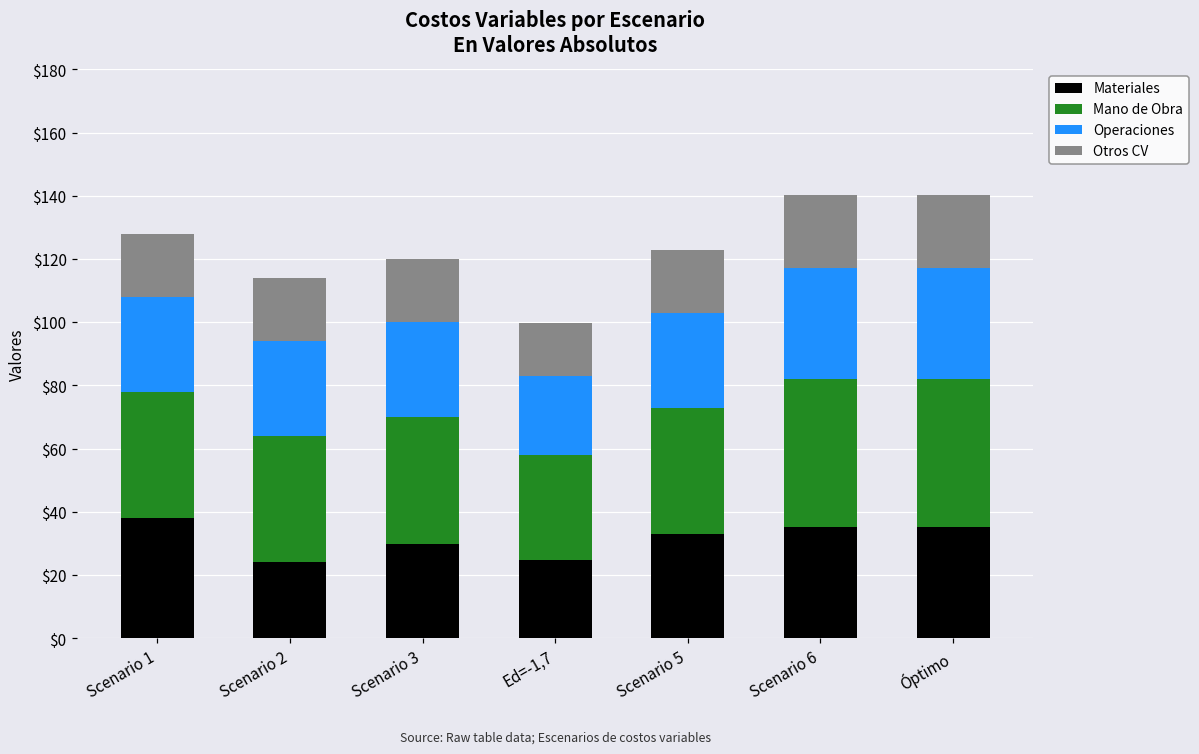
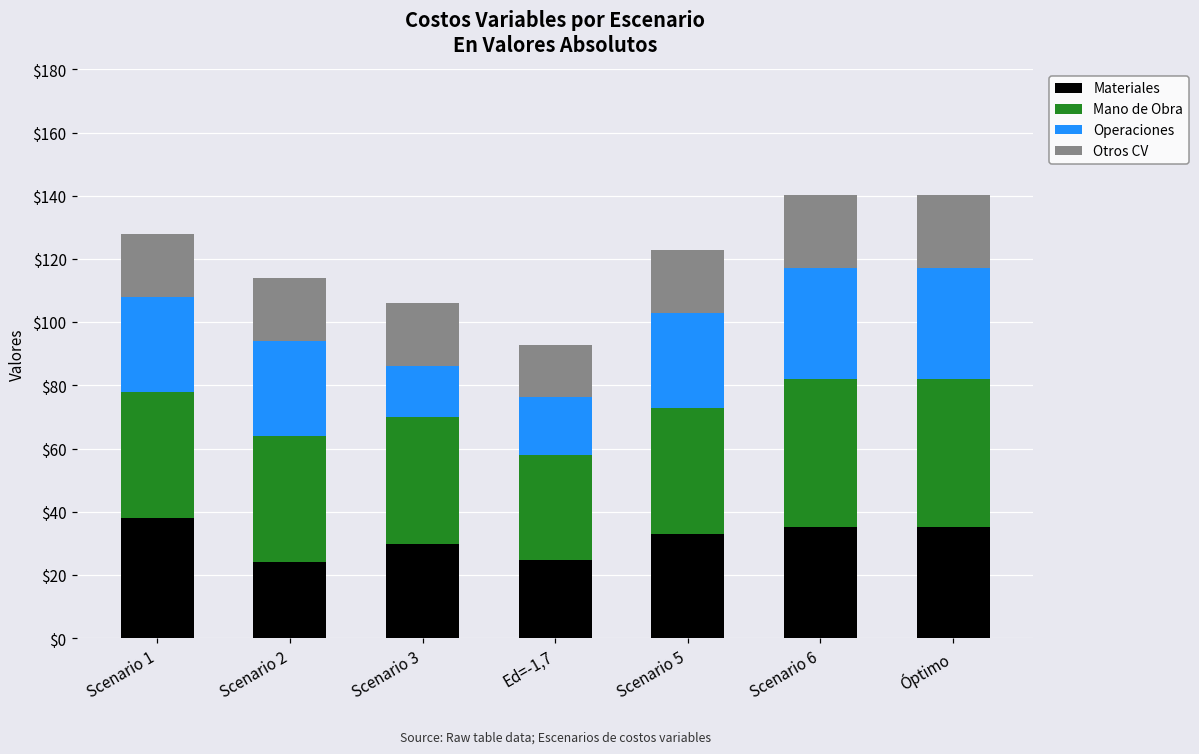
Operaciones, Scenario 3: $30 -> $16
Operaciones, Ed=-1,7: $25 -> $18
